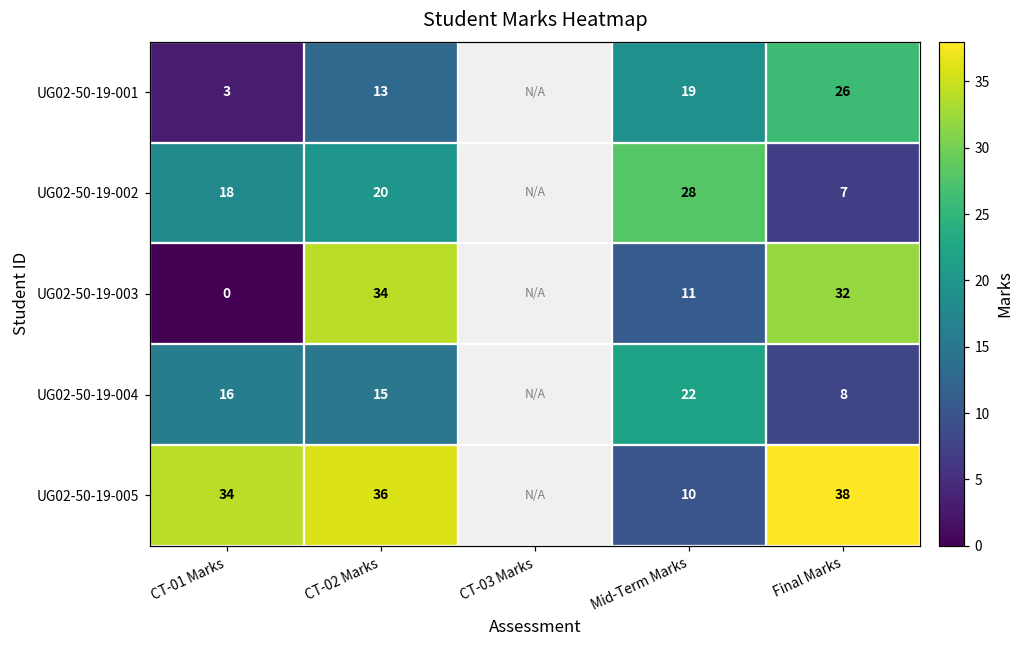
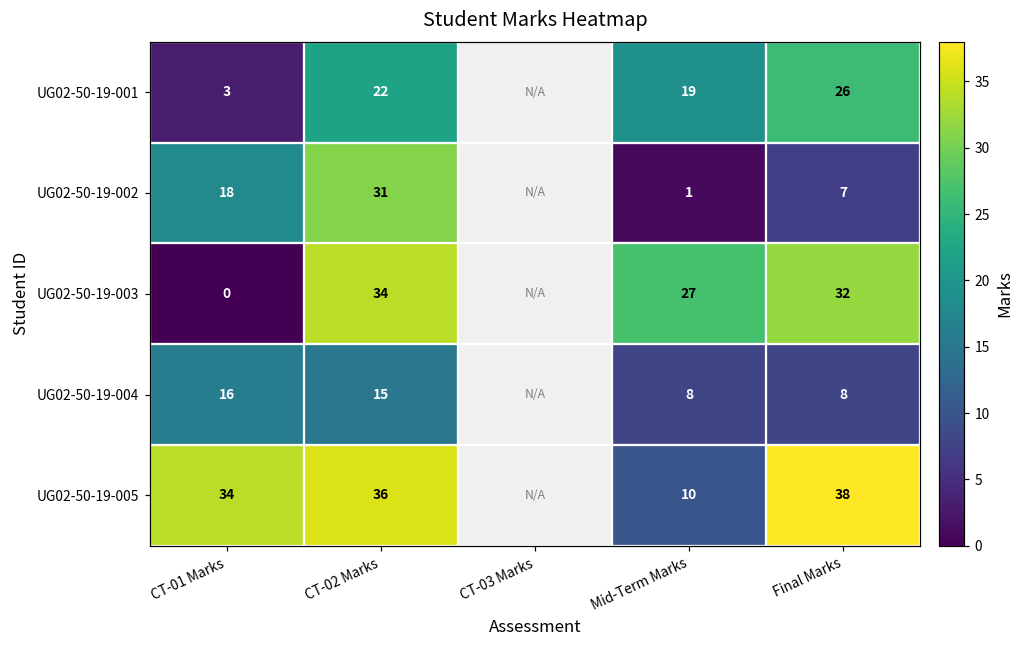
UG02-50-19-001, CT-02 Marks: 13 -> 22
UG02-50-19-002, CT-02 Marks: 20 -> 31
UG02-50-19-002, Mid-Term Marks: 28 -> 1
UG02-50-19-003, Mid-Term Marks: 11 -> 27
UG02-50-19-004, Mid-Term Marks: 22 -> 8
